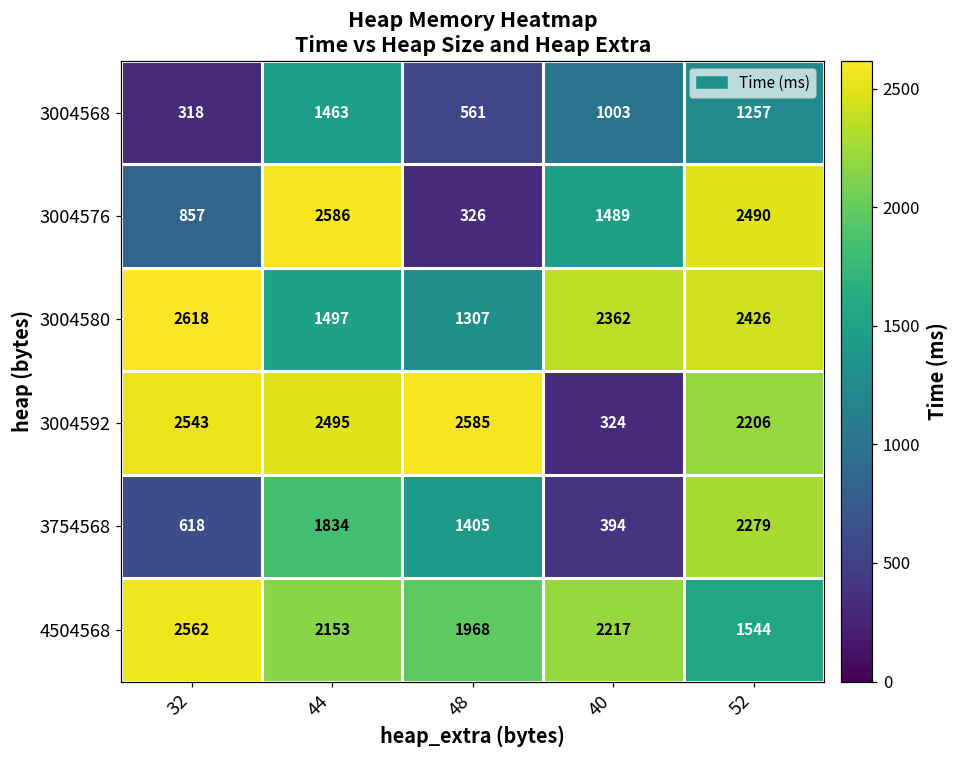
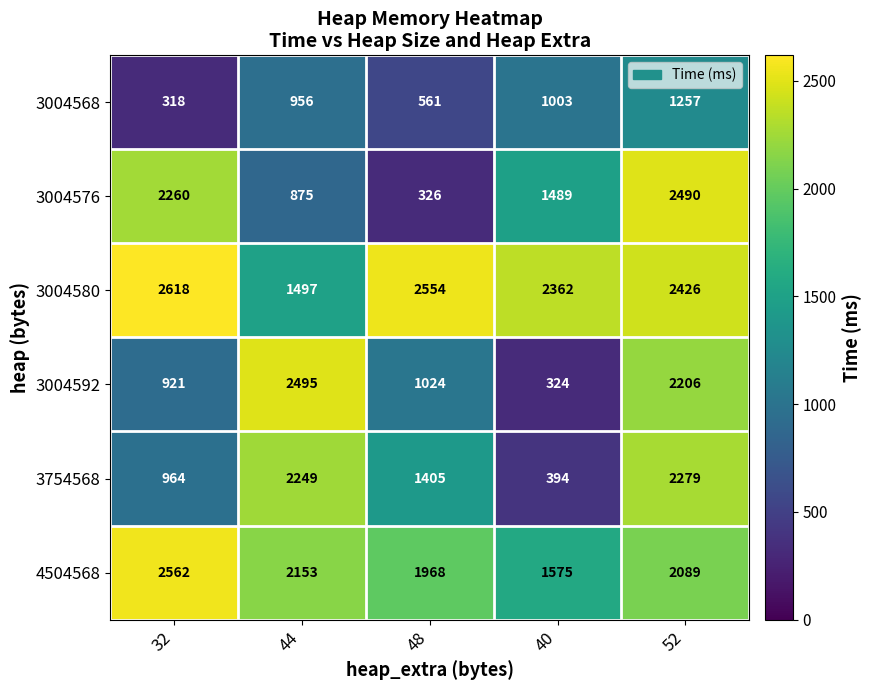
3004568, 44: 1463 -> 956
3004576, 32: 857 -> 2260
3004576, 44: 2586 -> 875
3004580, 48: 1307 -> 2554
3004592, 32: 2543 -> 921
3004592, 48: 2585 -> 1024
3754568, 32: 618 -> 964
3754568, 44: 1834 -> 2249
4504568, 40: 2217 -> 1575
4504568, 52: 1544 -> 2089
